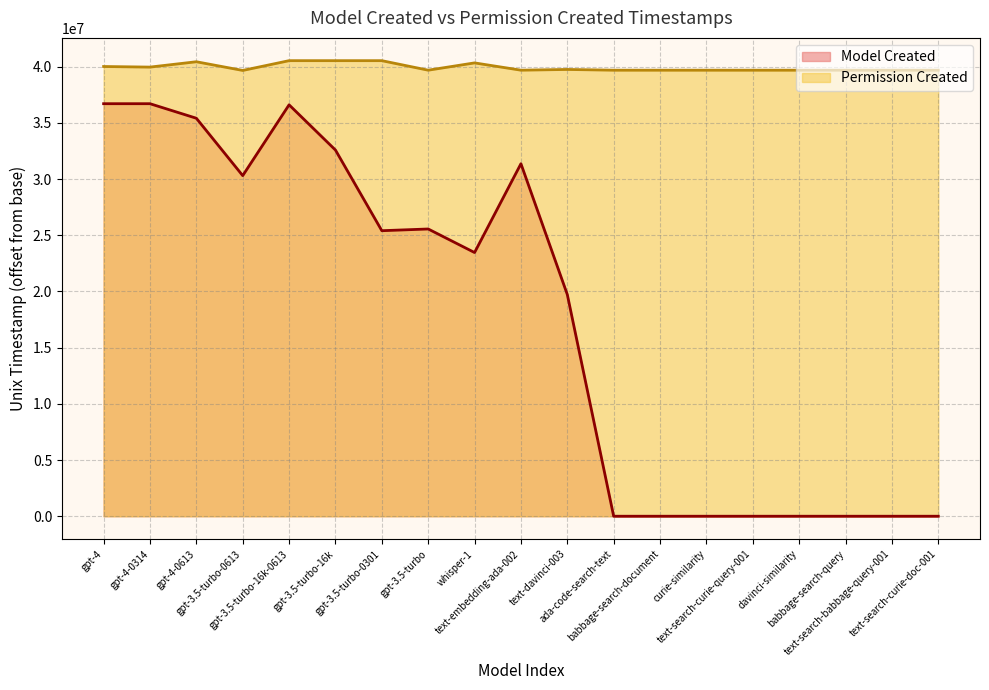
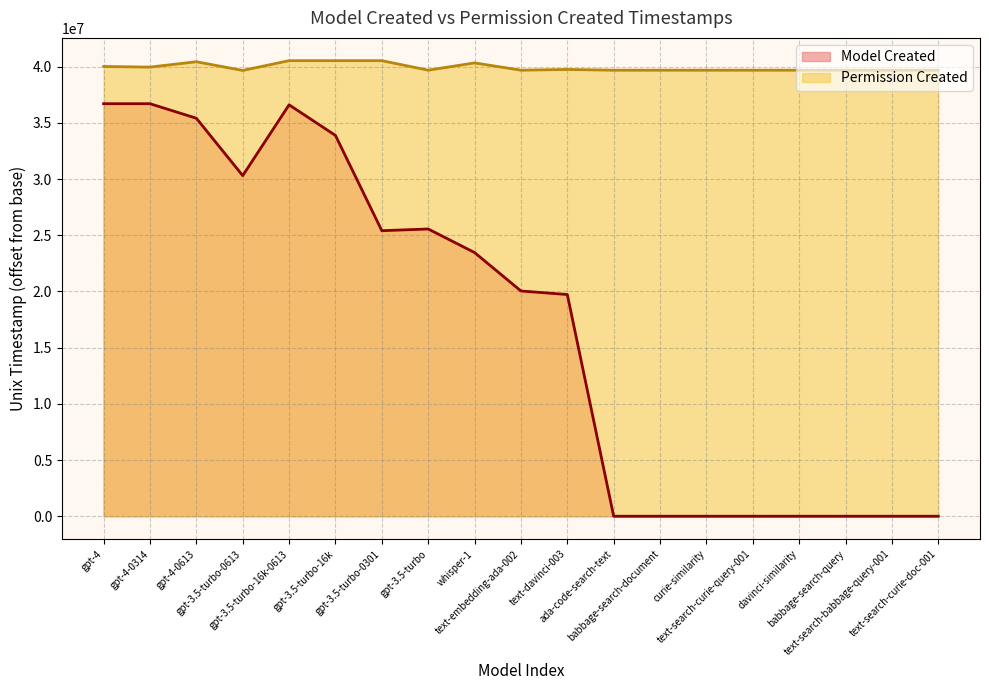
Model Created, gpt-3.5-turbo-16k: 32600000 -> 33900000
Model Created, text-embedding-ada-002: 31400000 -> 20000000
